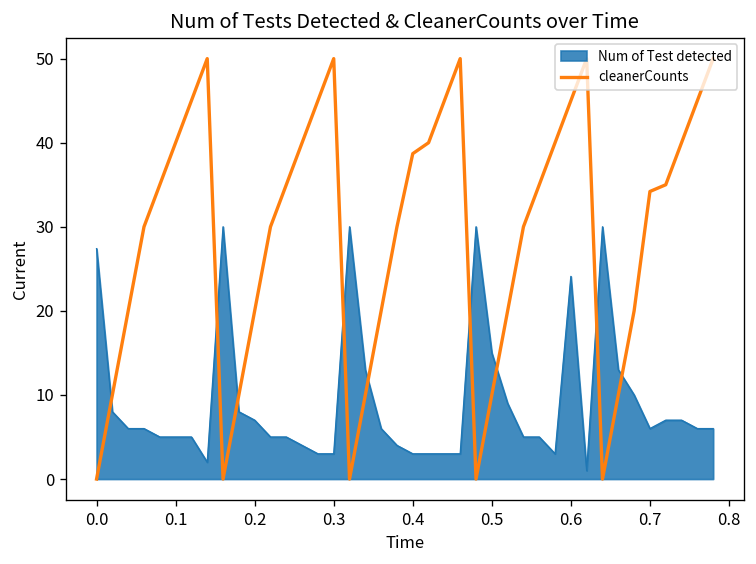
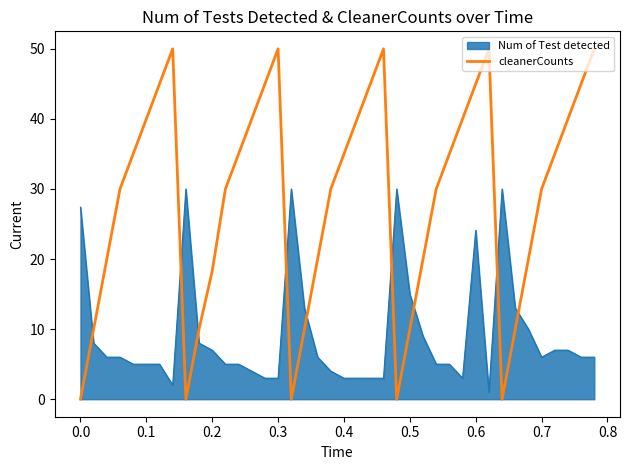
cleanerCounts, 0.2: 20 -> 18
cleanerCounts, 0.4: 39 -> 35
cleanerCounts, 0.7: 34 -> 30
